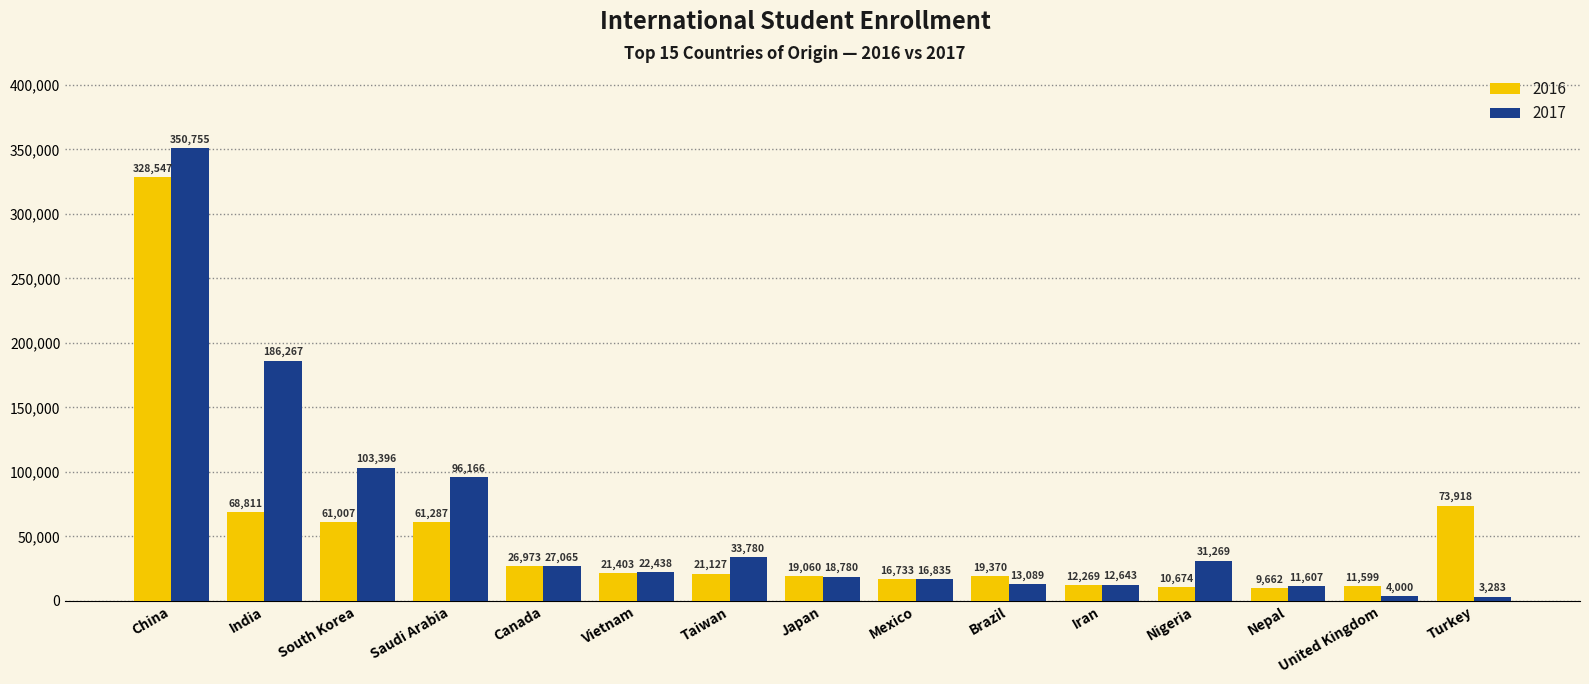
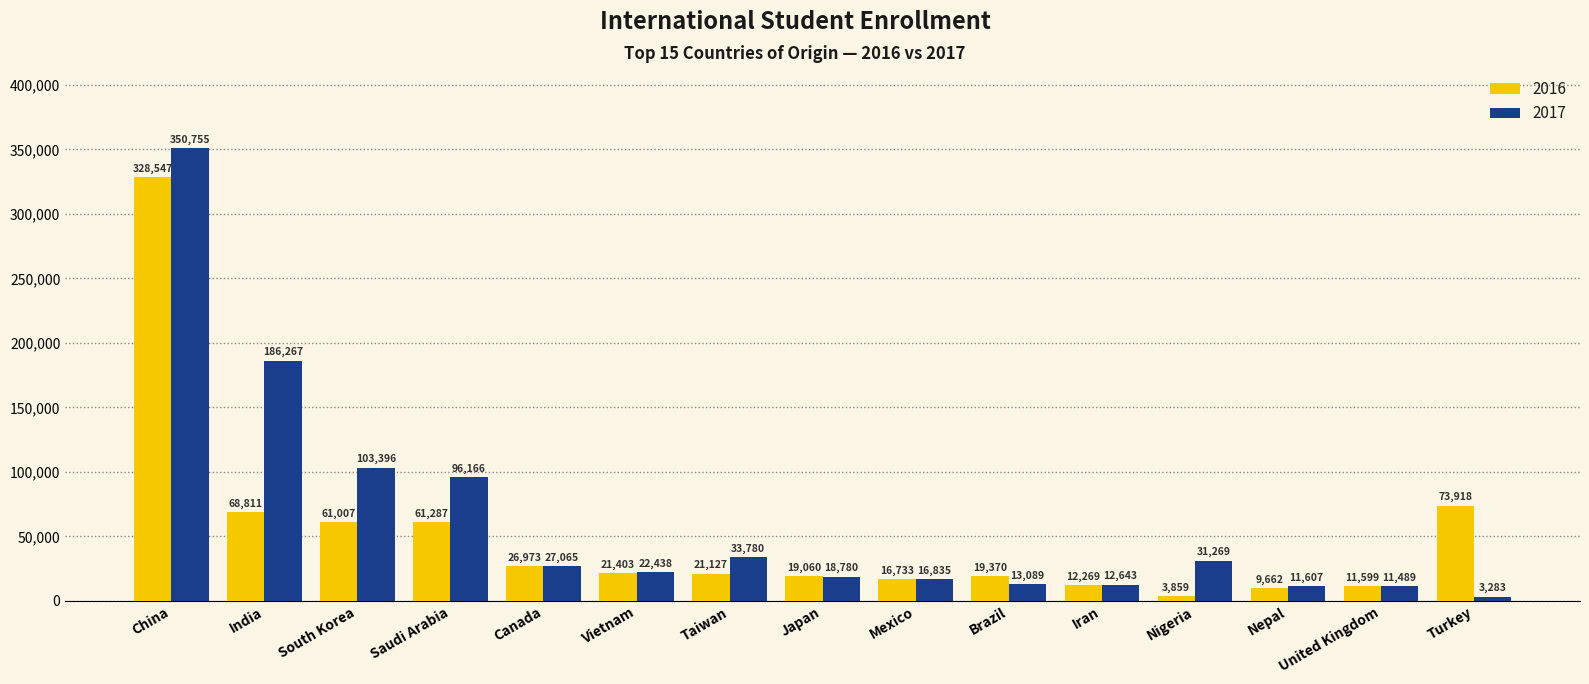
2016, Nigeria: 10,674 -> 3,859
2017, United Kingdom: 4,000 -> 11,489
